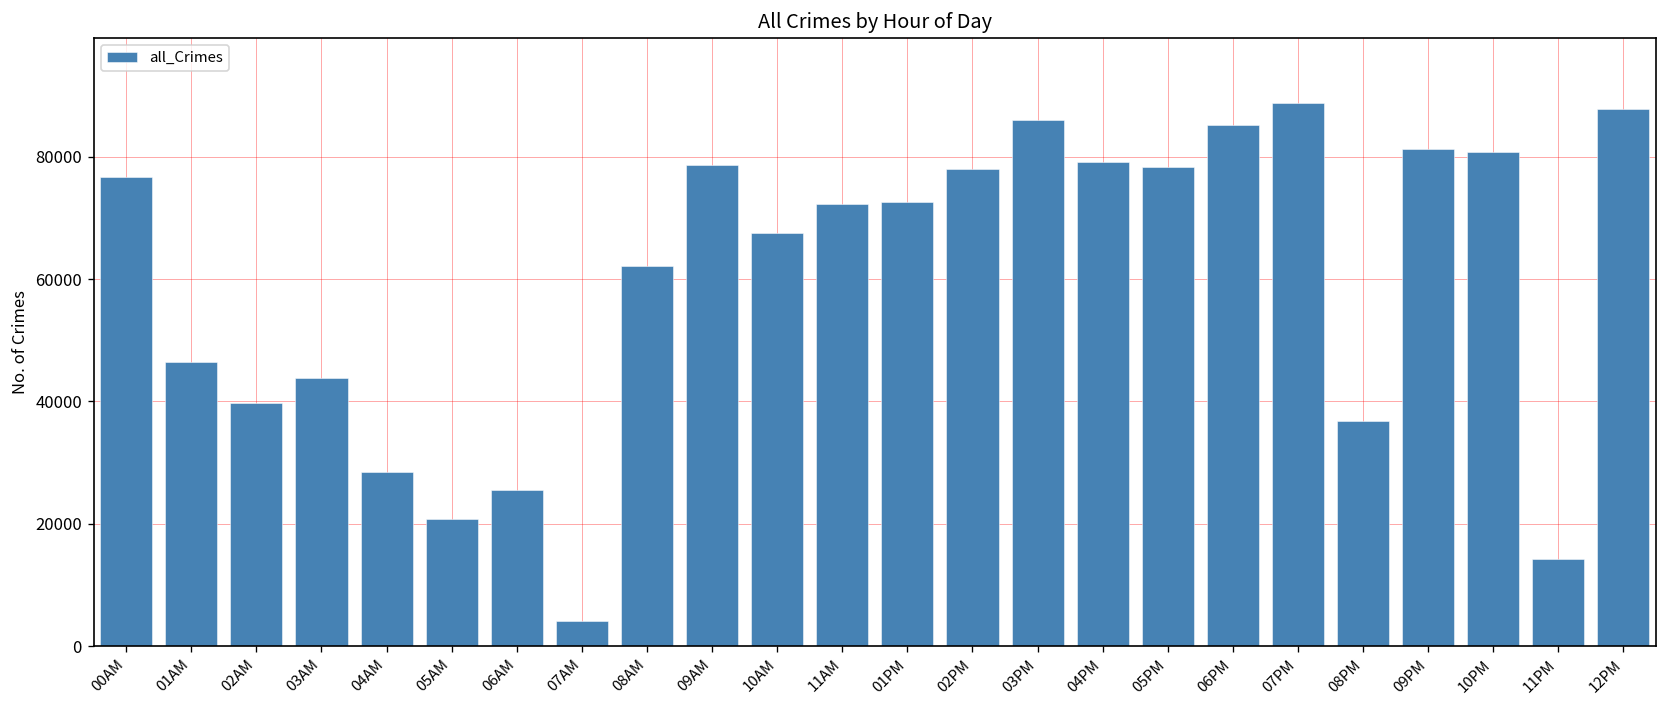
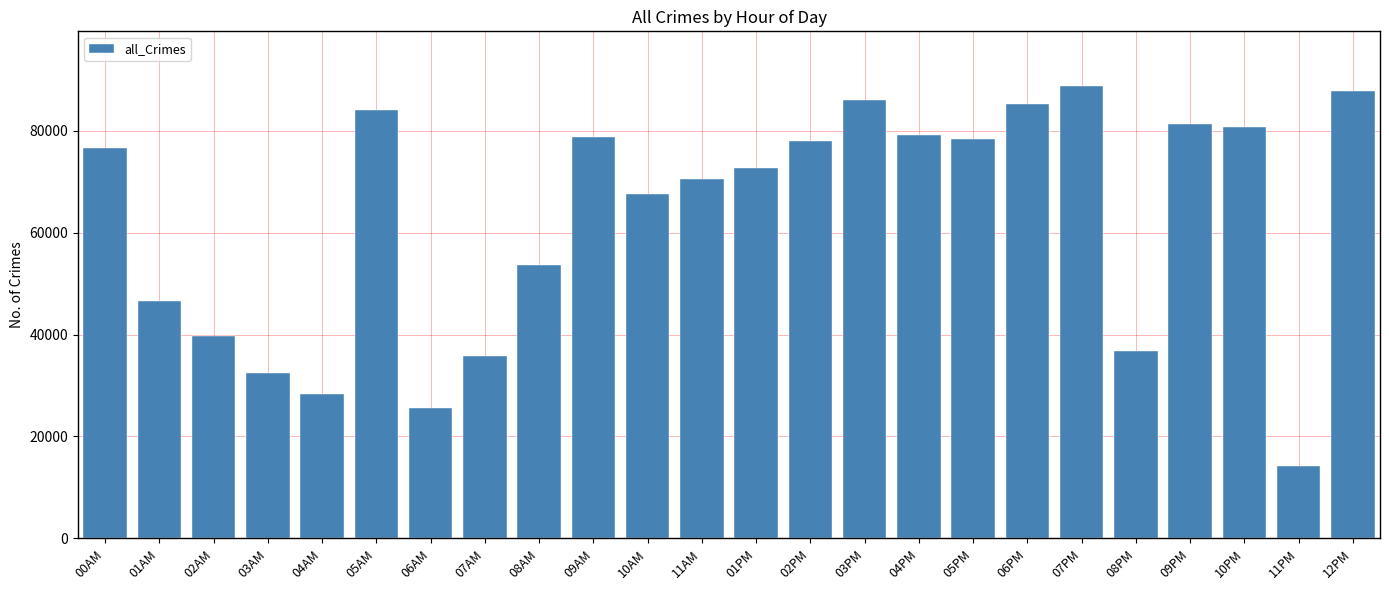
03AM: 44000 -> 33000
05AM: 21000 -> 84000
07AM: 4000 -> 36000
08AM: 62000 -> 54000
11AM: 72000 -> 71000
